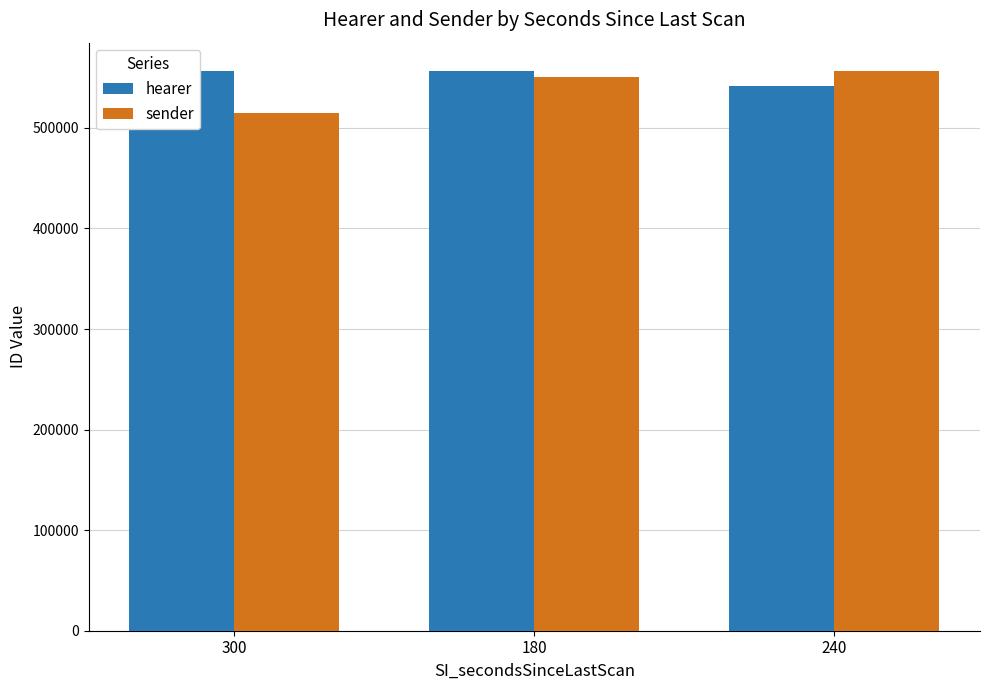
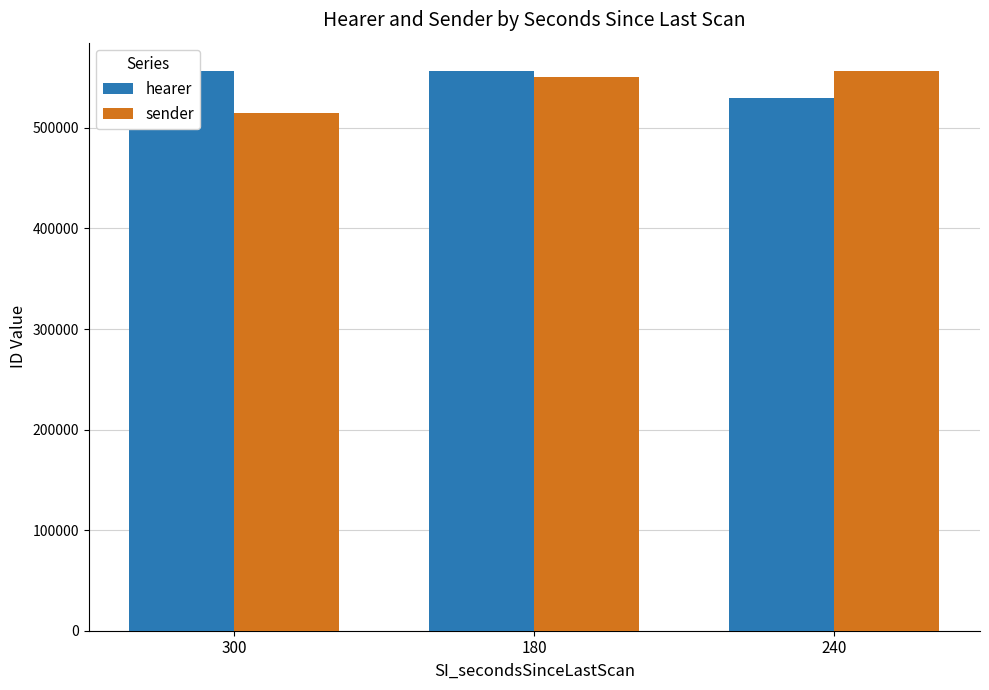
hearer, 240: 542000 -> 530000
